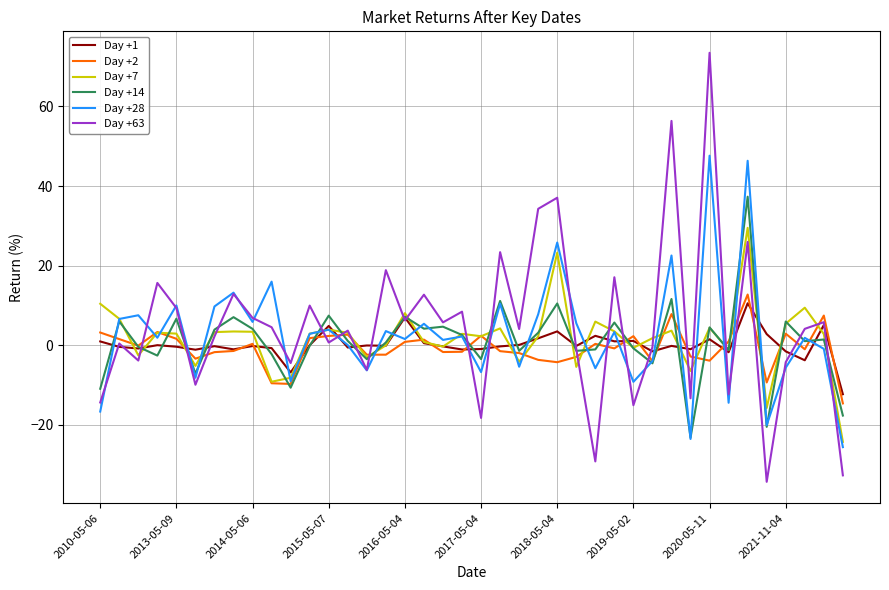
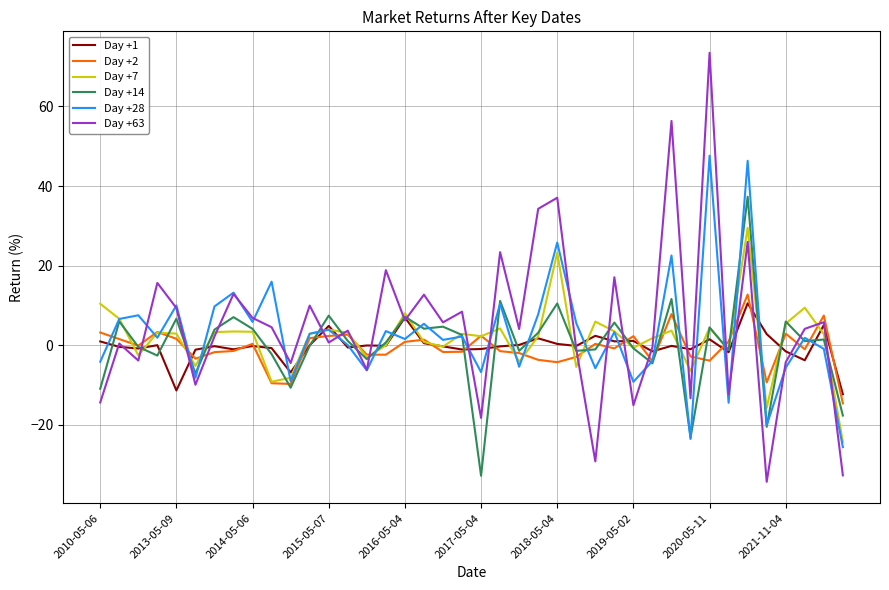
Day +28, 2010-05-06: -17 -> -4
Day +1, 2013-05-09: 0 -> -11
Day +14, 2017-05-04: -3 -> -33
Day +1, 2018-05-04: 4 -> 0
